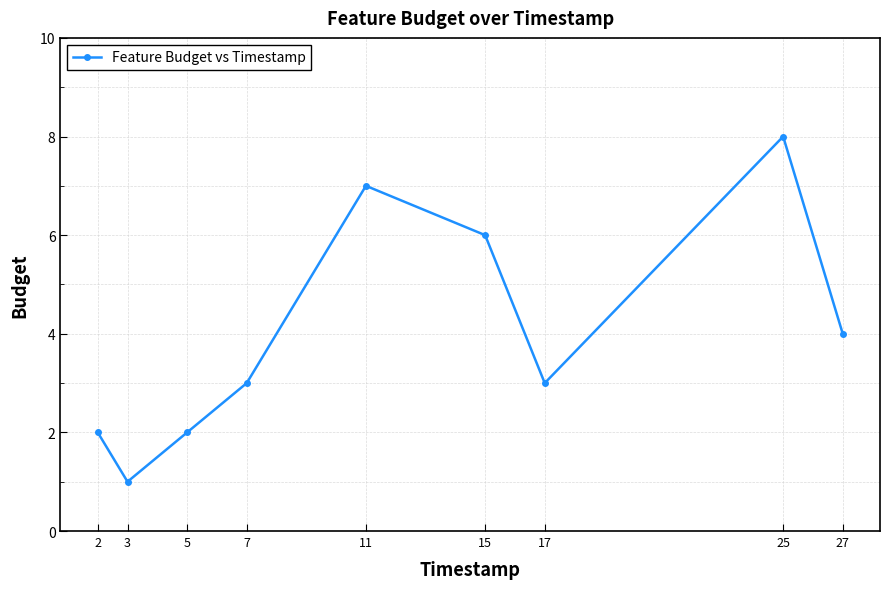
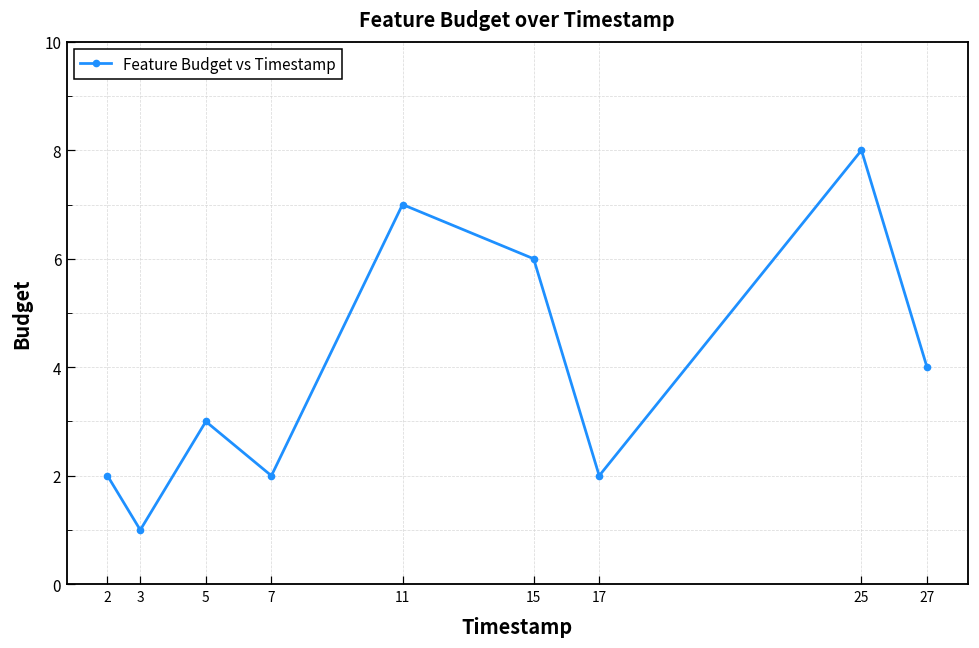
5: 2 -> 3
7: 3 -> 2
17: 3 -> 2
